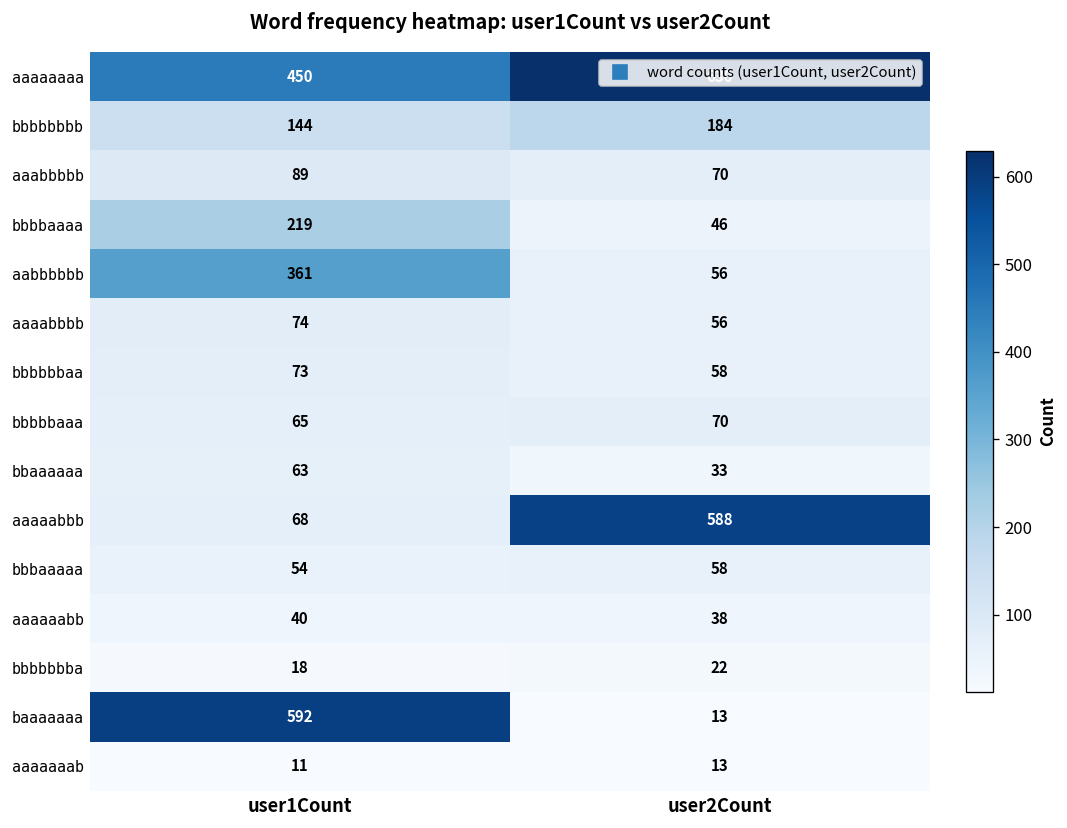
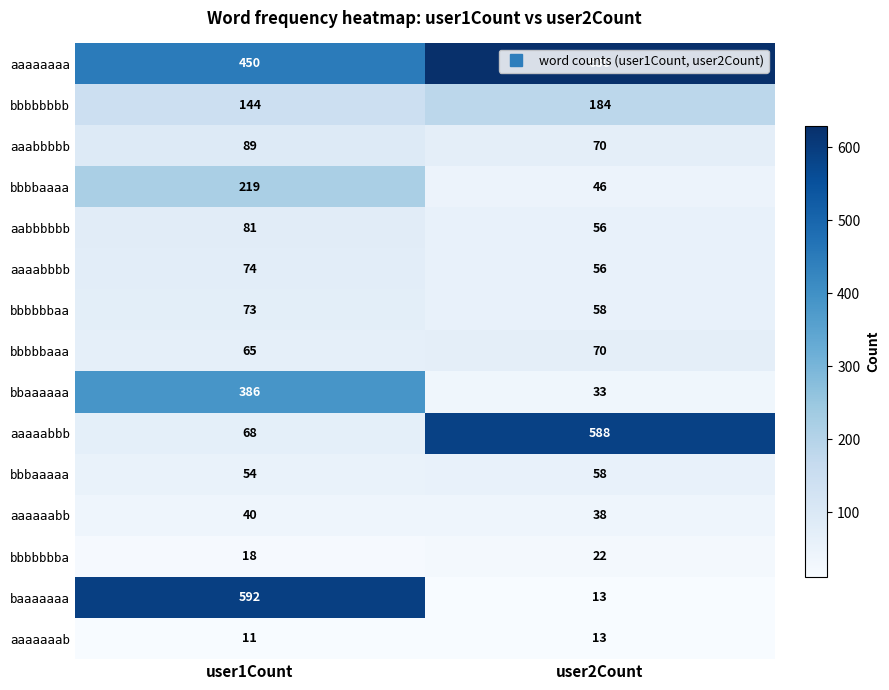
aabbbbbb, user1Count: 361 -> 81
bbaaaaaa, user1Count: 63 -> 386
